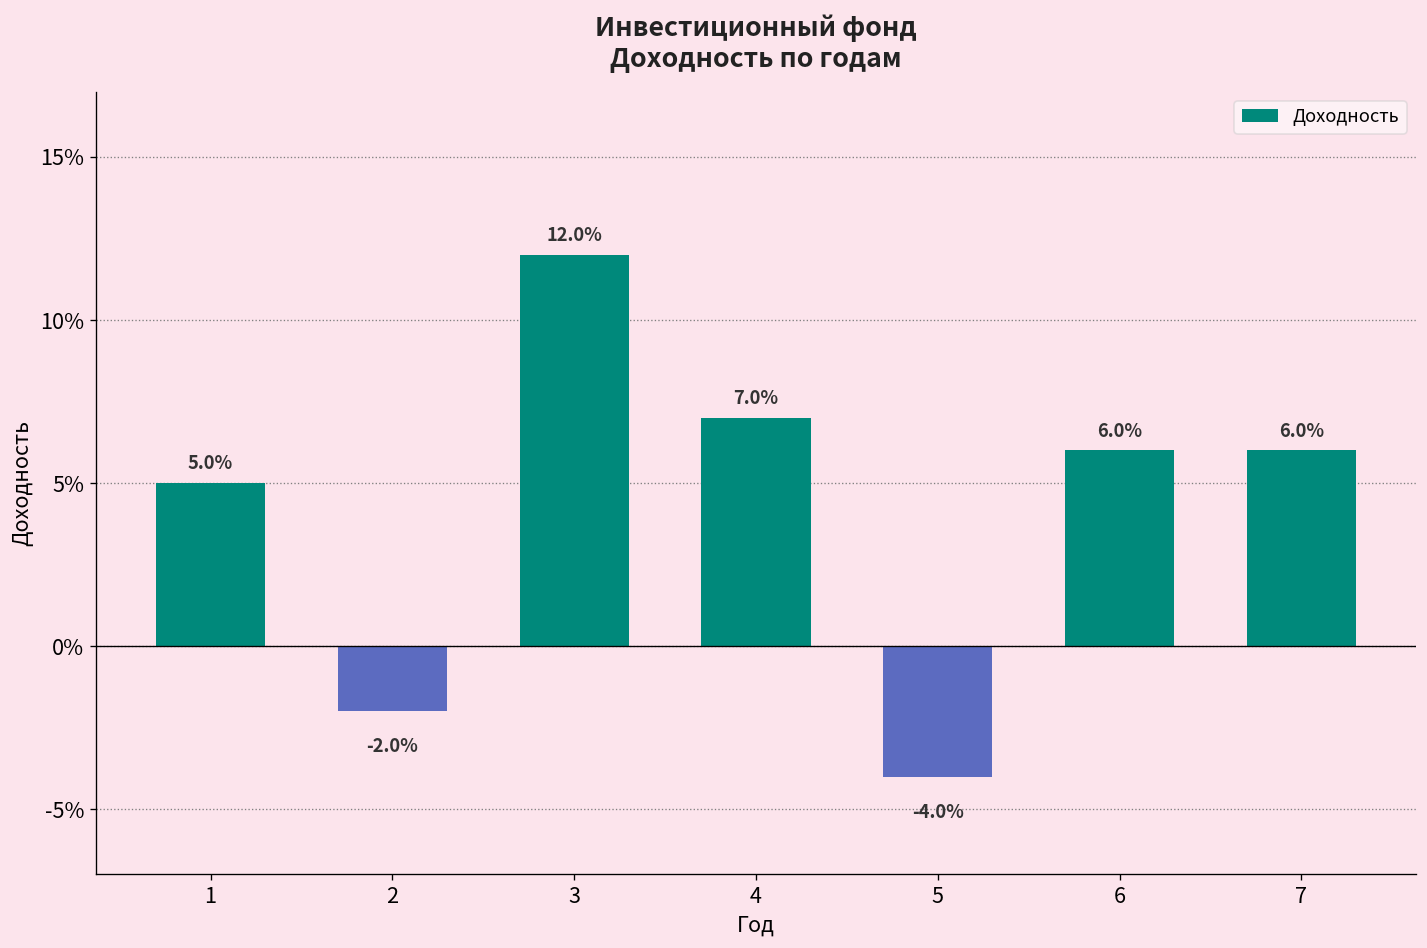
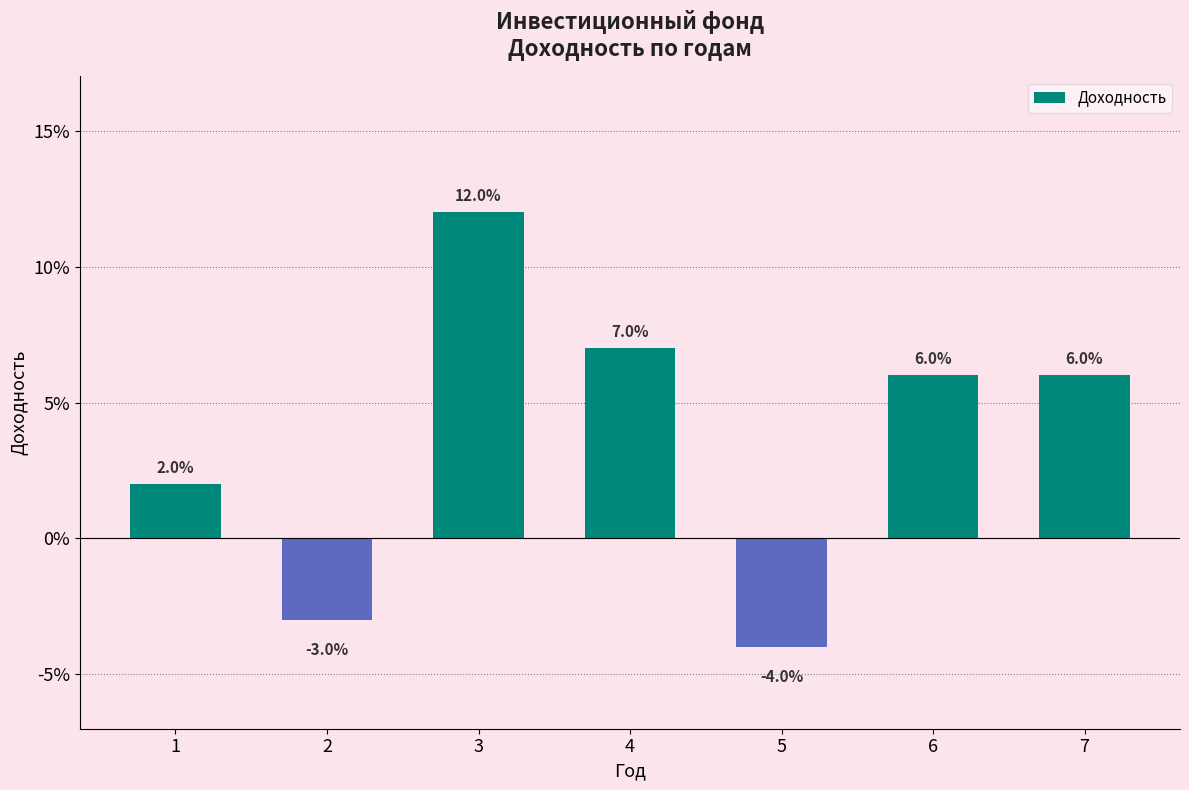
1: 5.0% -> 2.0%
2: -2.0% -> -3.0%
